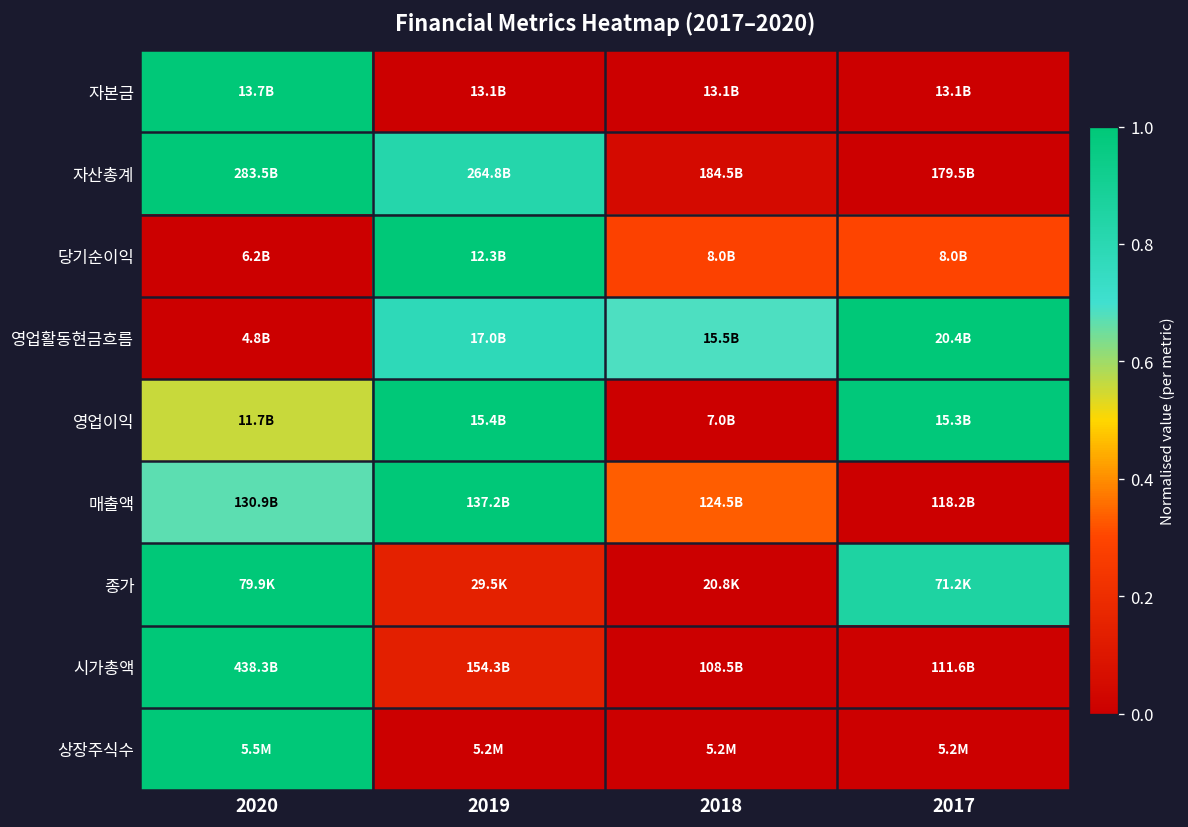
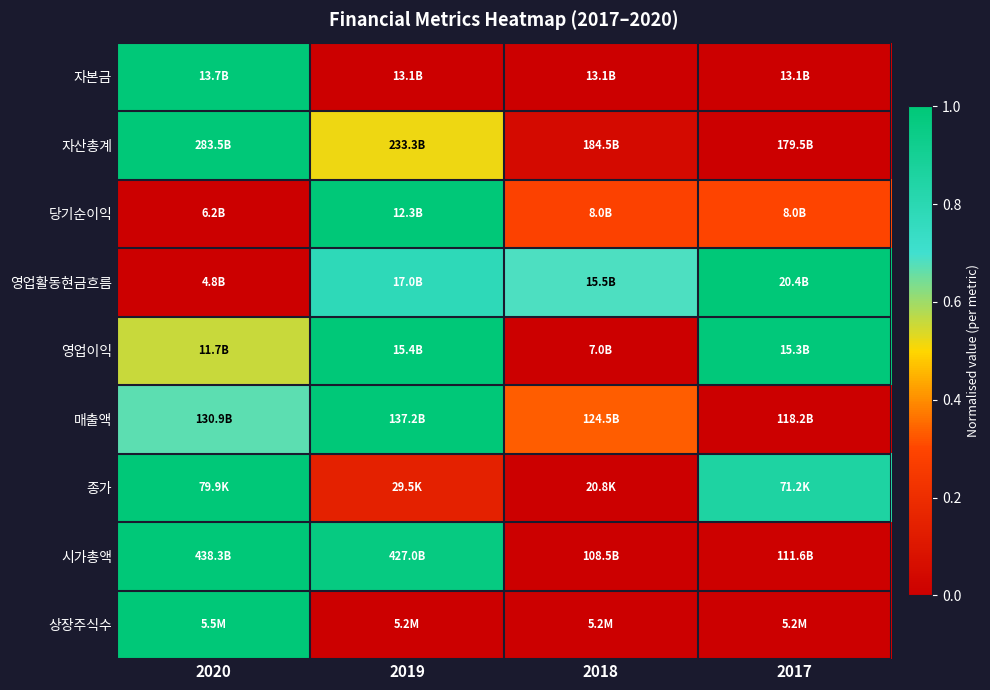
자산총계, 2019: 264.8B -> 233.3B
시가총액, 2019: 154.3B -> 427.0B
